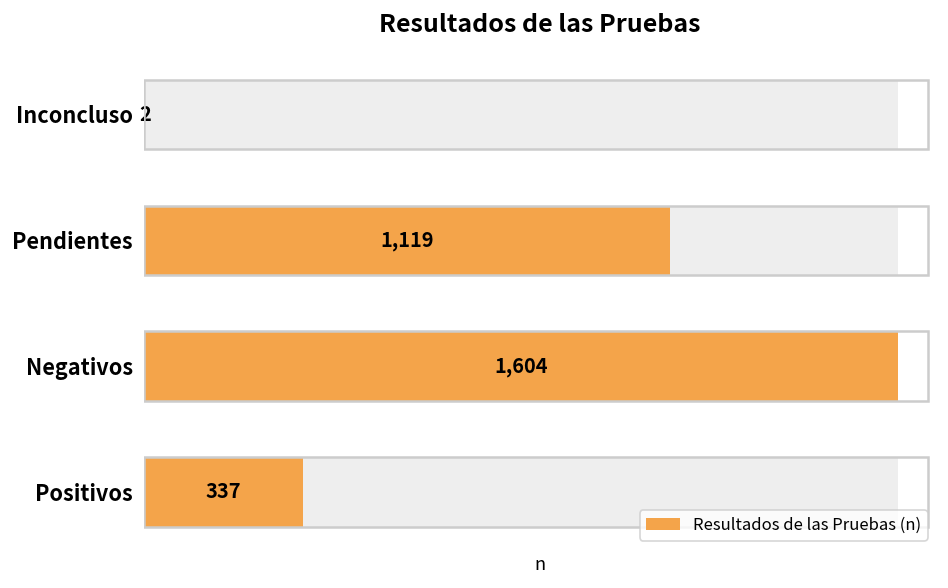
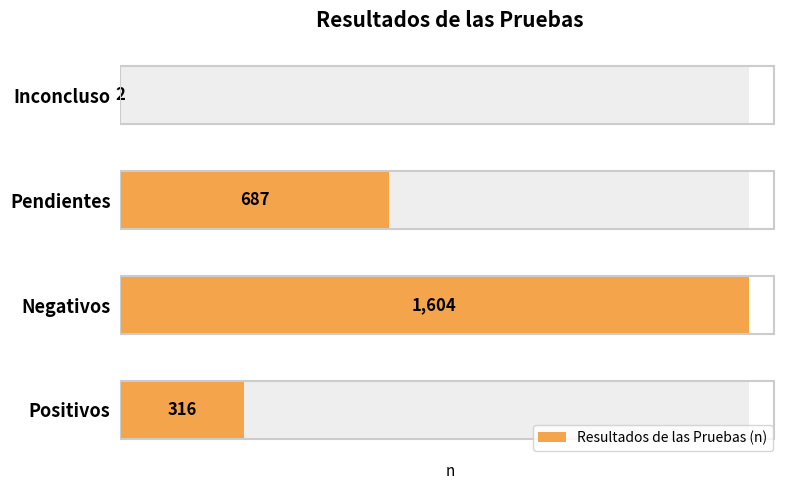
Resultados de las Pruebas (n), Pendientes: 1,119 -> 687
Resultados de las Pruebas (n), Positivos: 337 -> 316
